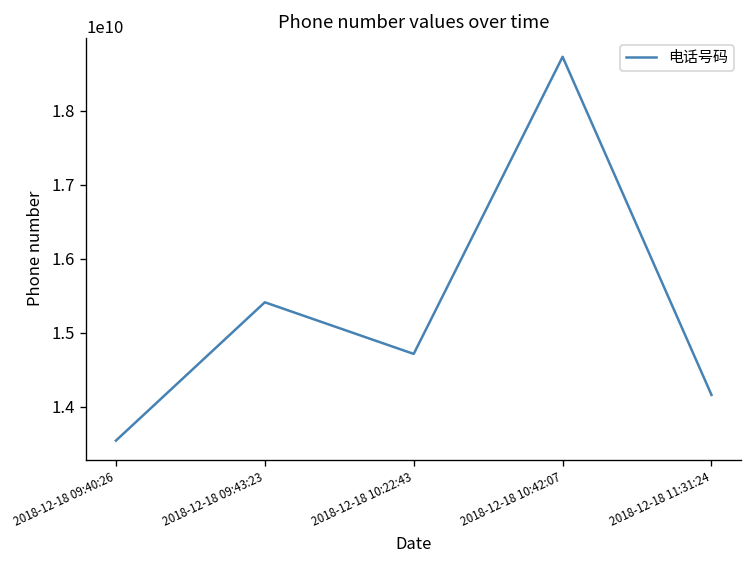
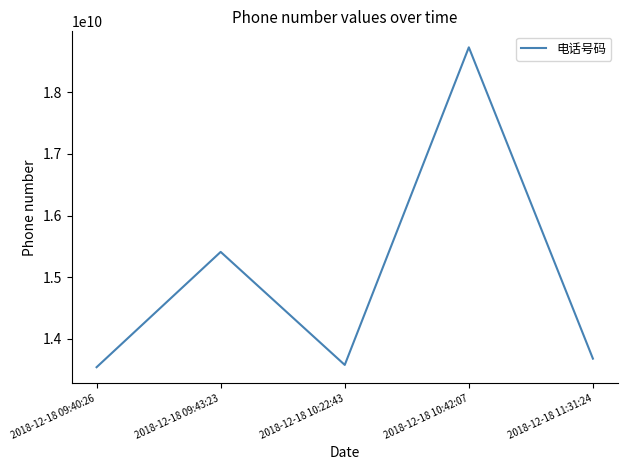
2018-12-18 10:22:43: 14700000000 -> 13600000000
2018-12-18 11:31:24: 14200000000 -> 13700000000
